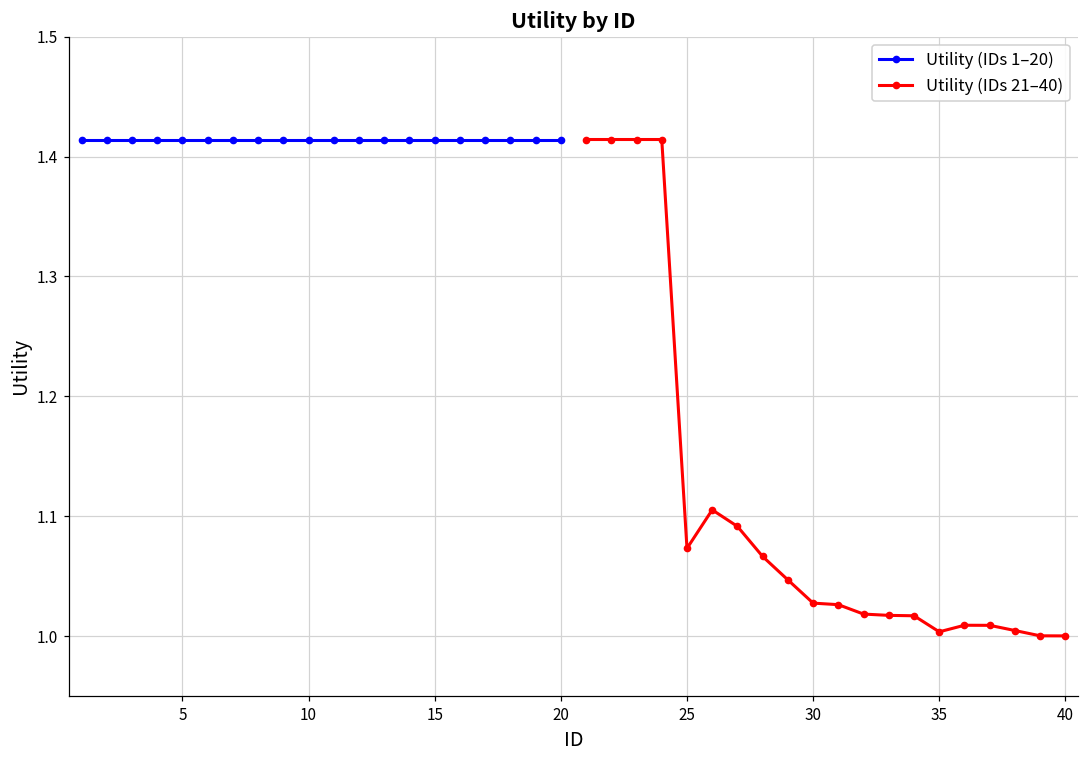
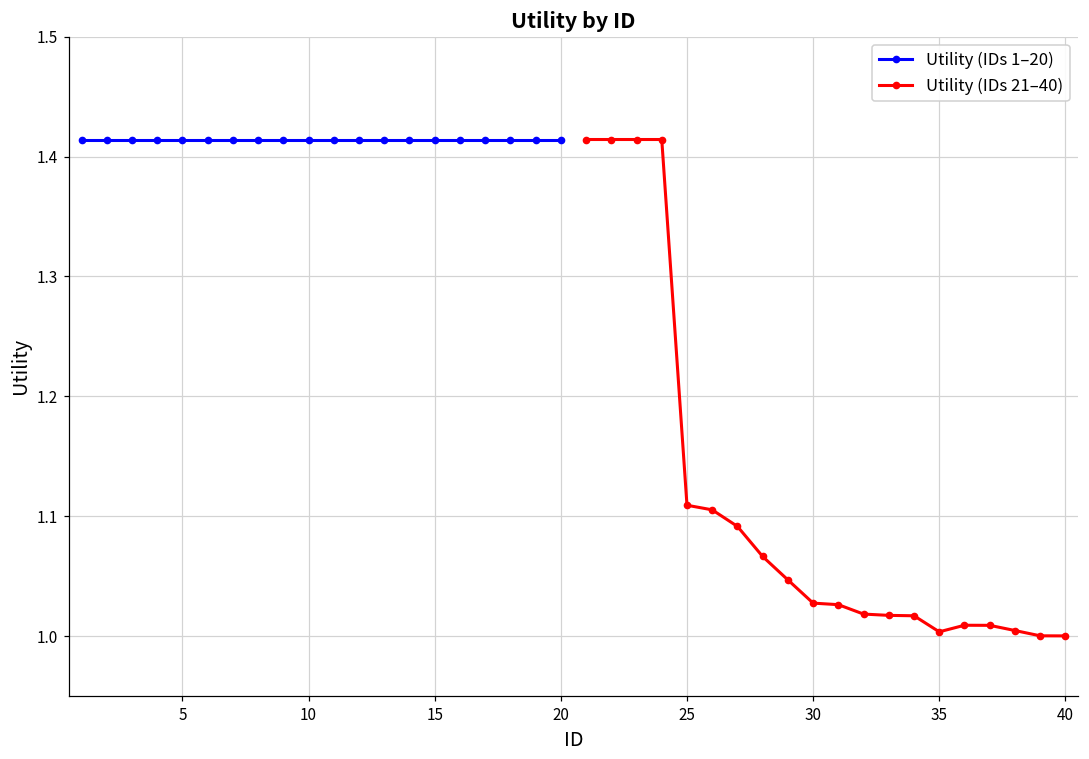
Utility (IDs 21–40), 25: 1.073 -> 1.109
